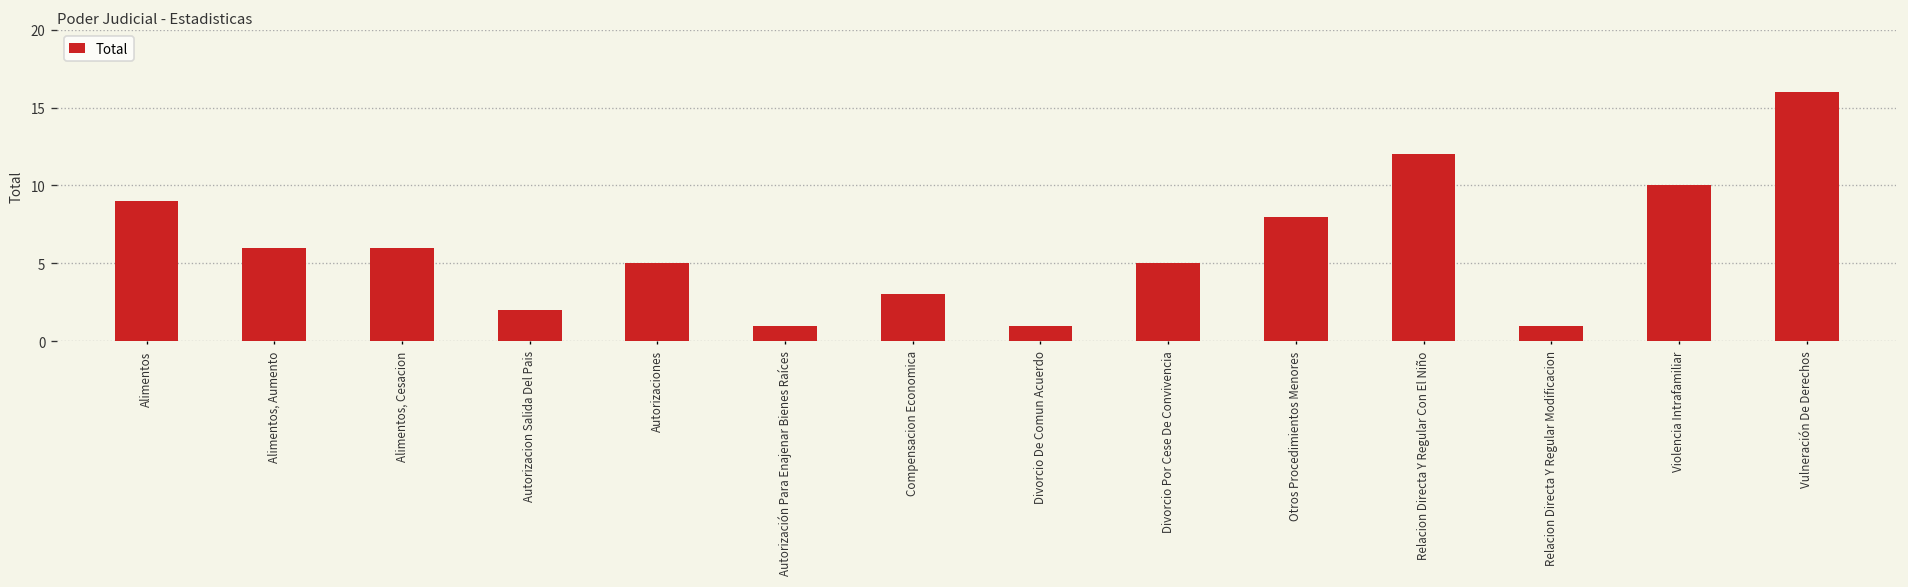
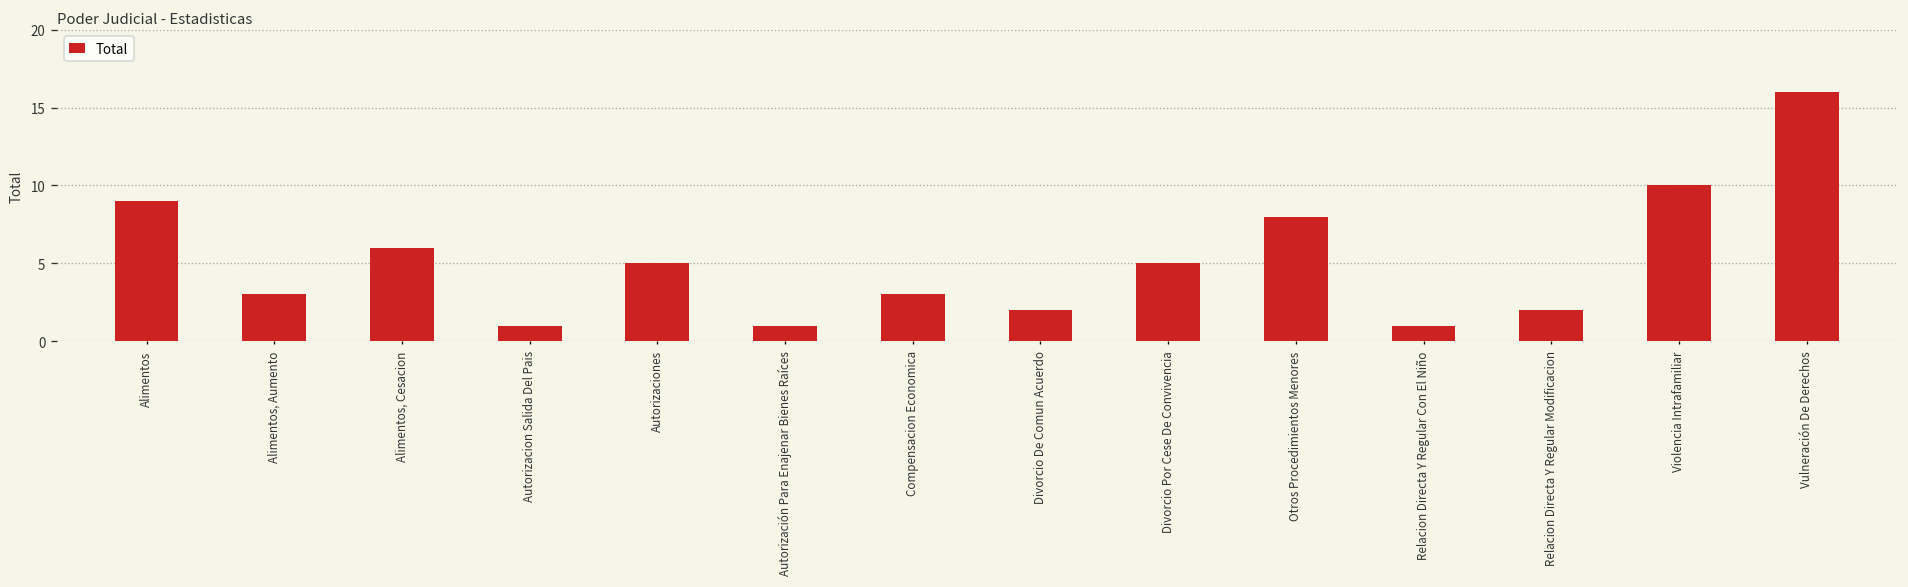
Alimentos, Aumento: 6 -> 3
Autorizacion Salida Del Pais: 2 -> 1
Divorcio De Comun Acuerdo: 1 -> 2
Relacion Directa Y Regular Con El Niño: 12 -> 1
Relacion Directa Y Regular Modificacion: 1 -> 2
